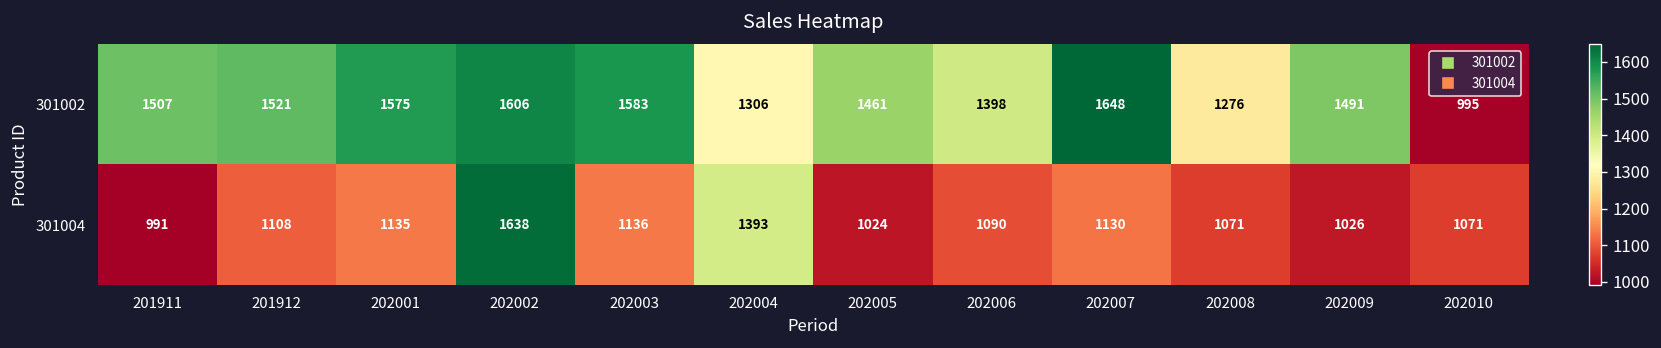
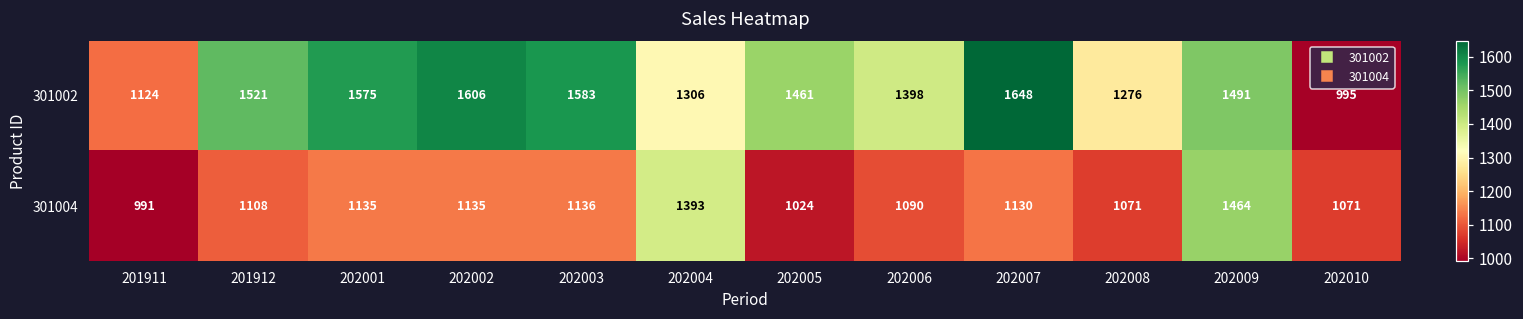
301002, 201911: 1507 -> 1124
301004, 202002: 1638 -> 1135
301004, 202009: 1026 -> 1464
